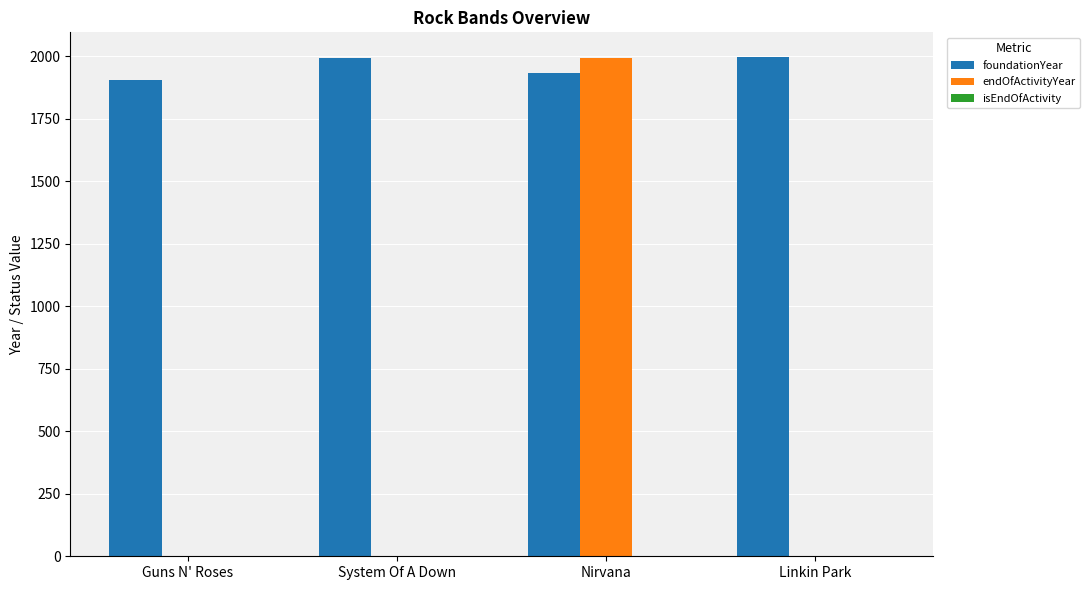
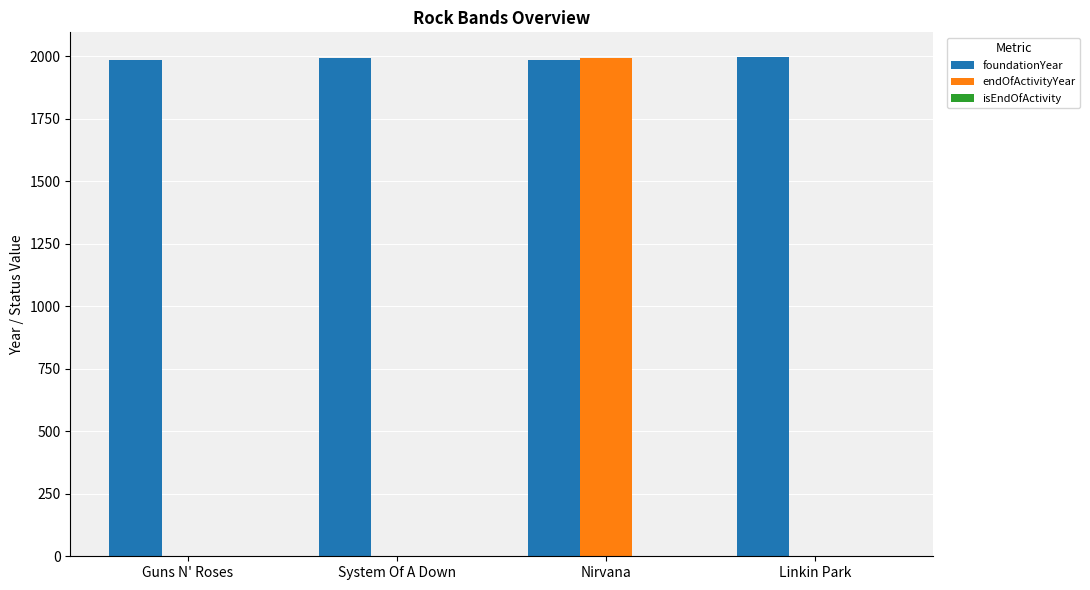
foundationYear, Guns N' Roses: 1910 -> 1990
foundationYear, Nirvana: 1930 -> 1990
